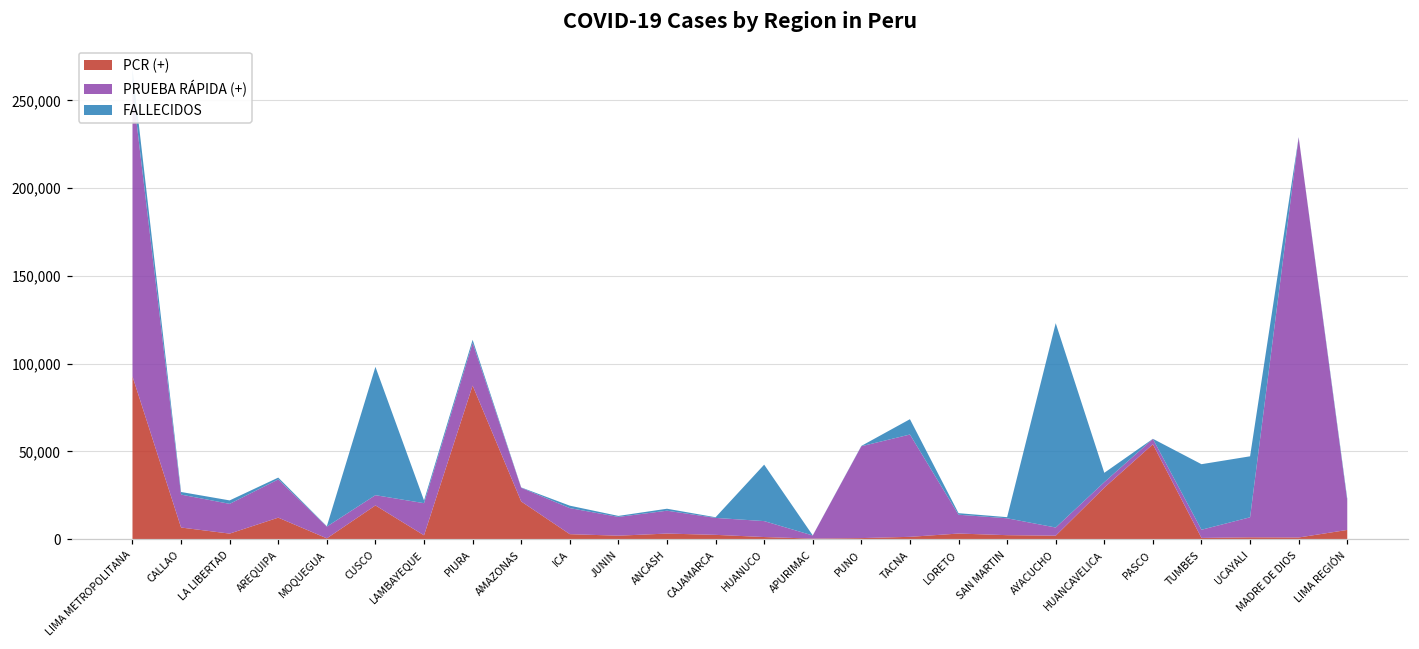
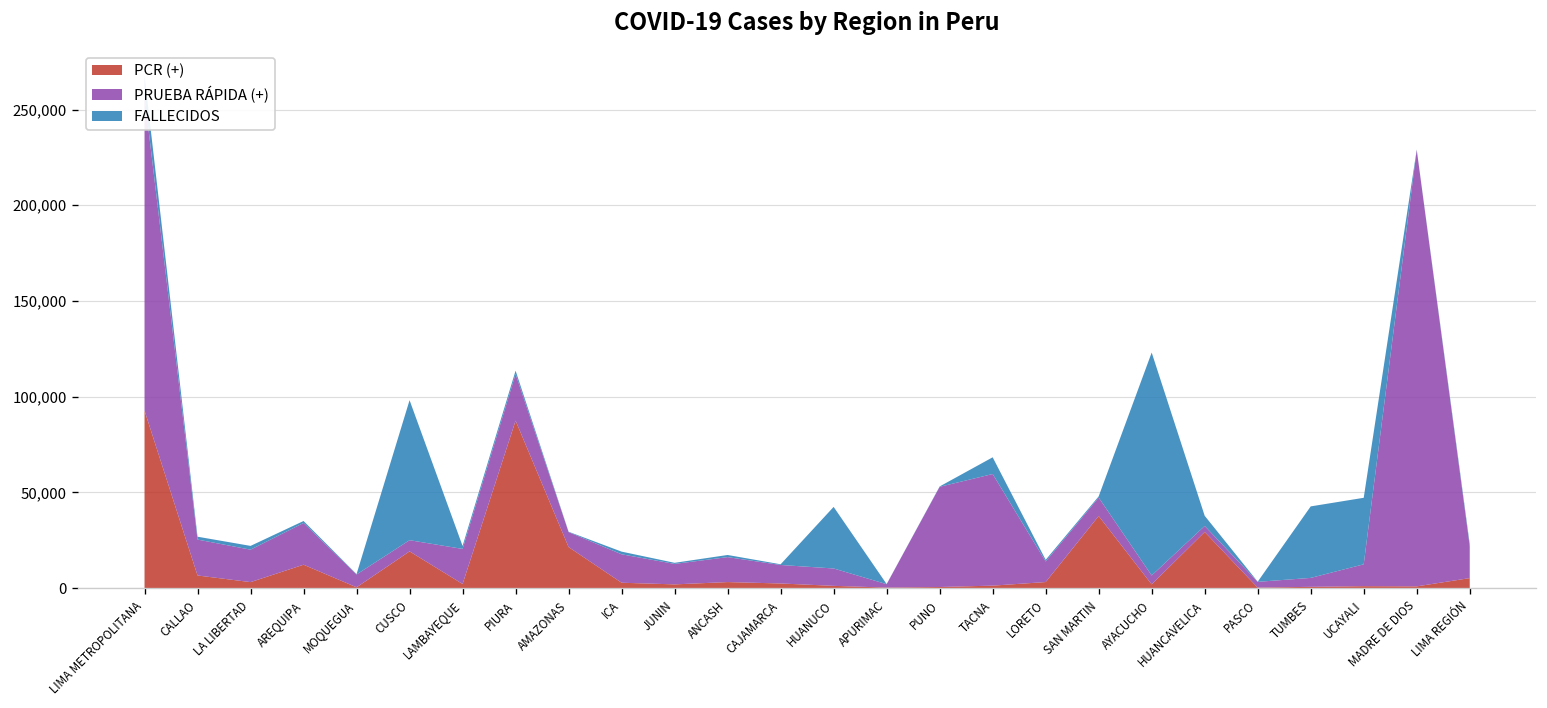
PCR (+), SAN MARTIN: 2,000 -> 38,000
PCR (+), PASCO: 54,000 -> 0
